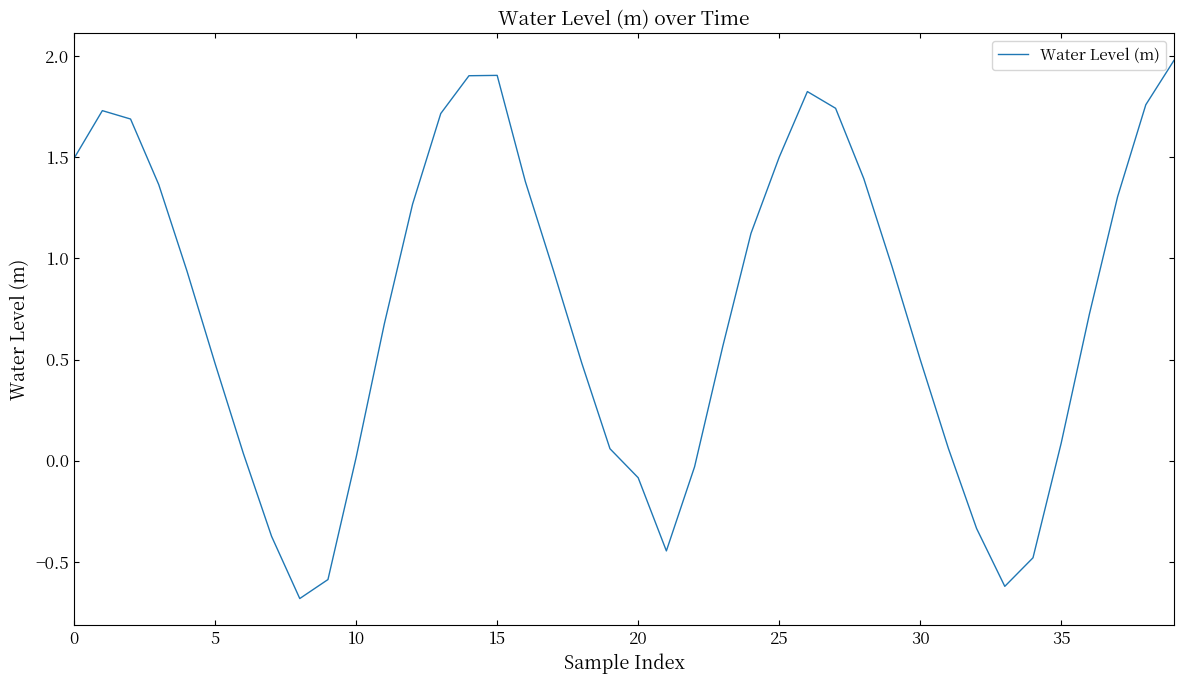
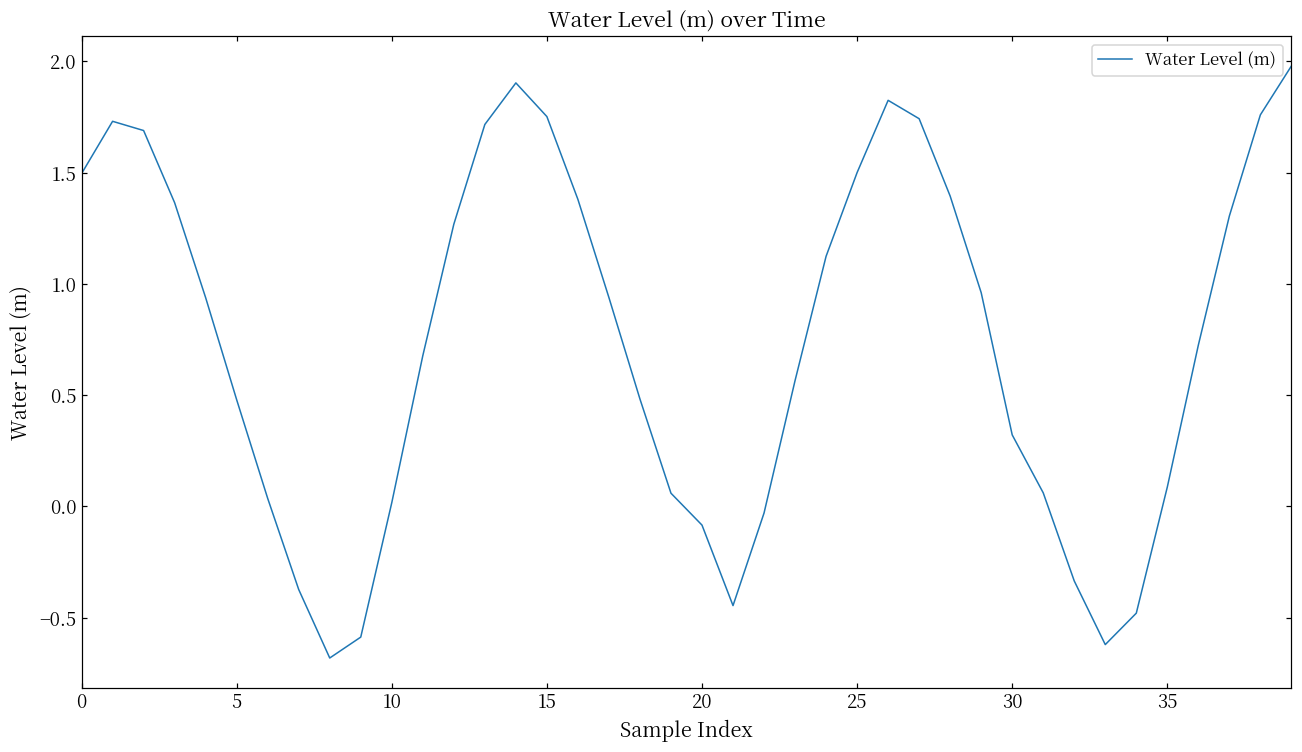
15: 1.90 -> 1.75
30: 0.50 -> 0.32
